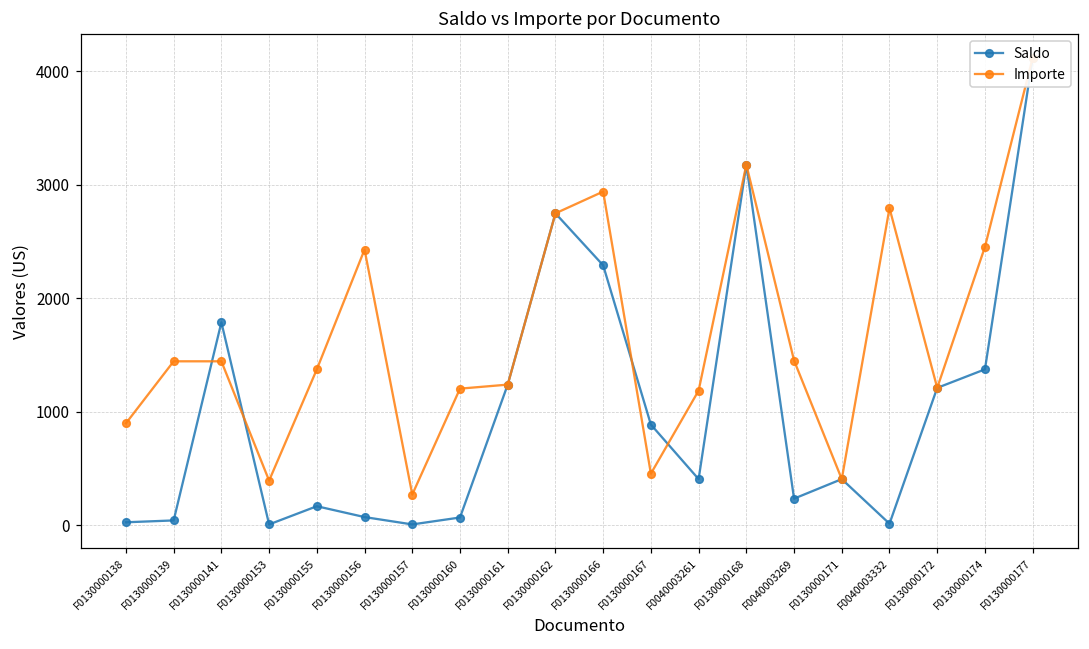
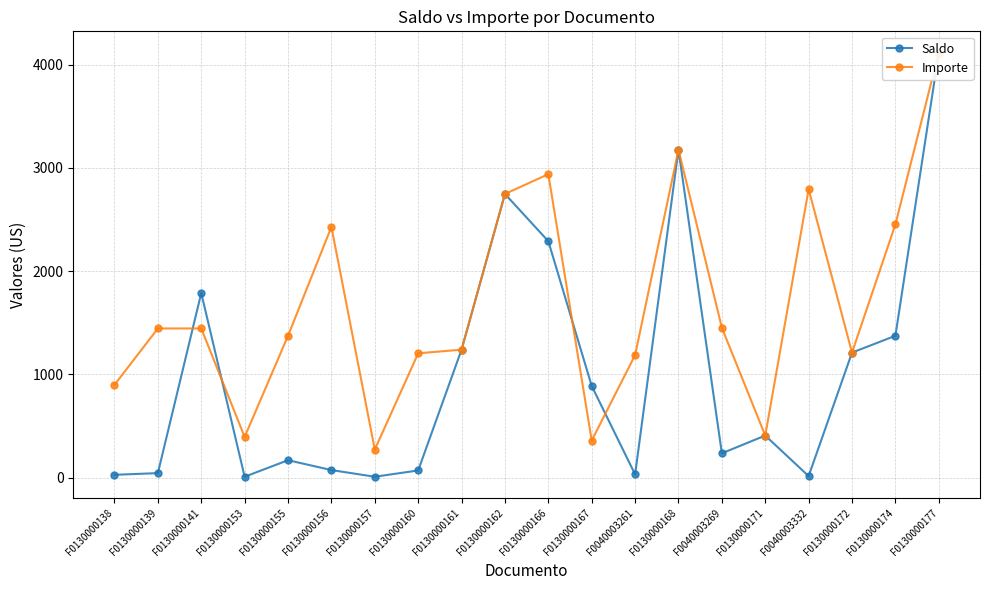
Importe, F0130000167: 460 -> 360
Saldo, F0040003261: 410 -> 30
